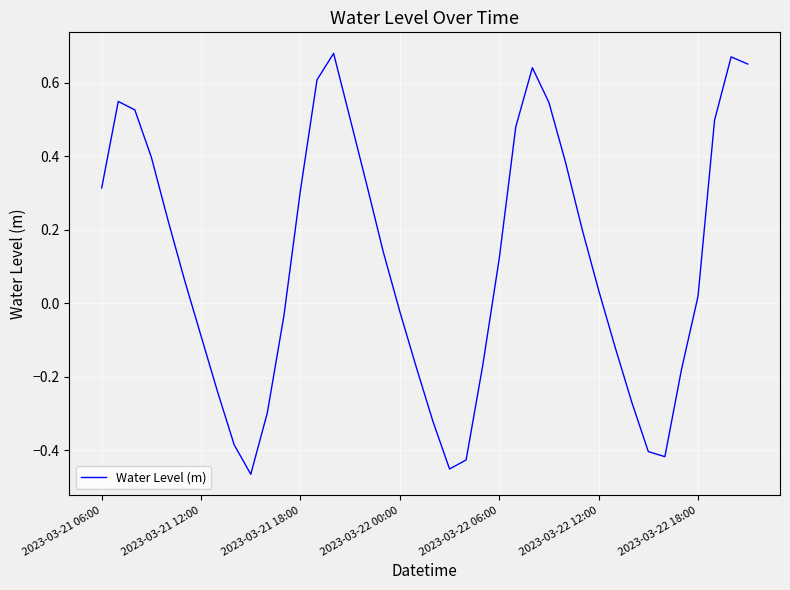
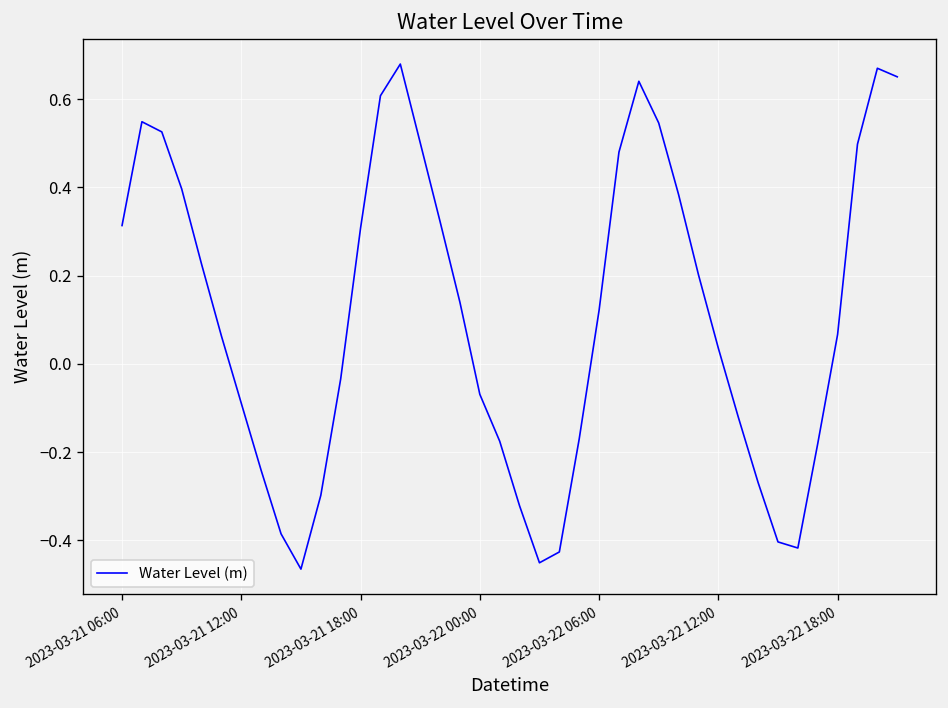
2023-03-22 00:00: -0.02 -> -0.07
2023-03-22 18:00: 0.02 -> 0.07
